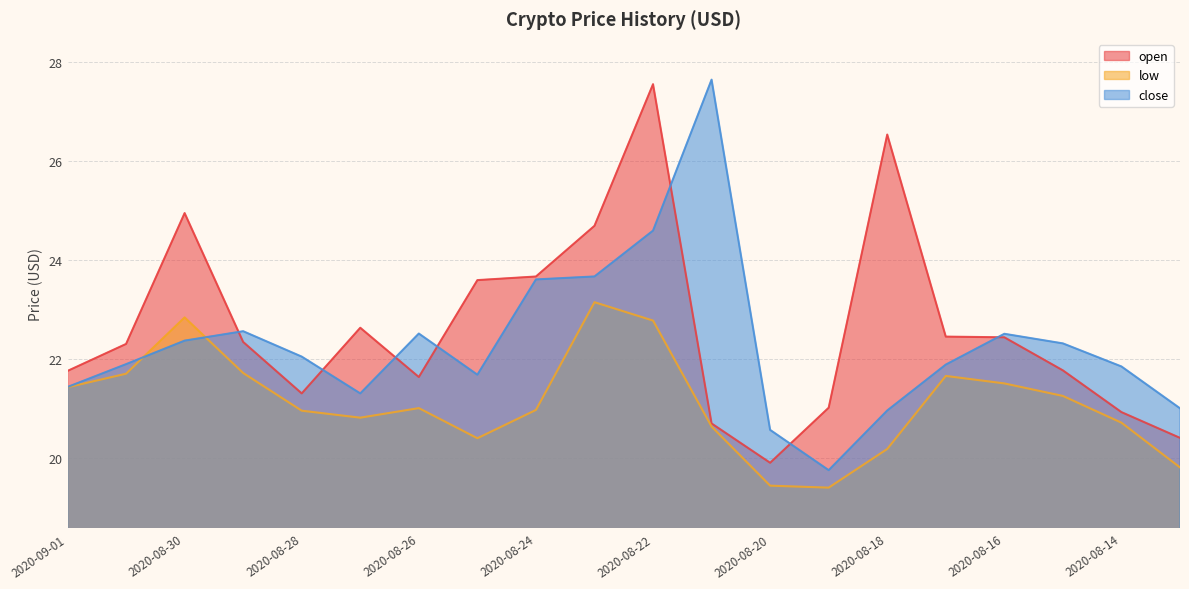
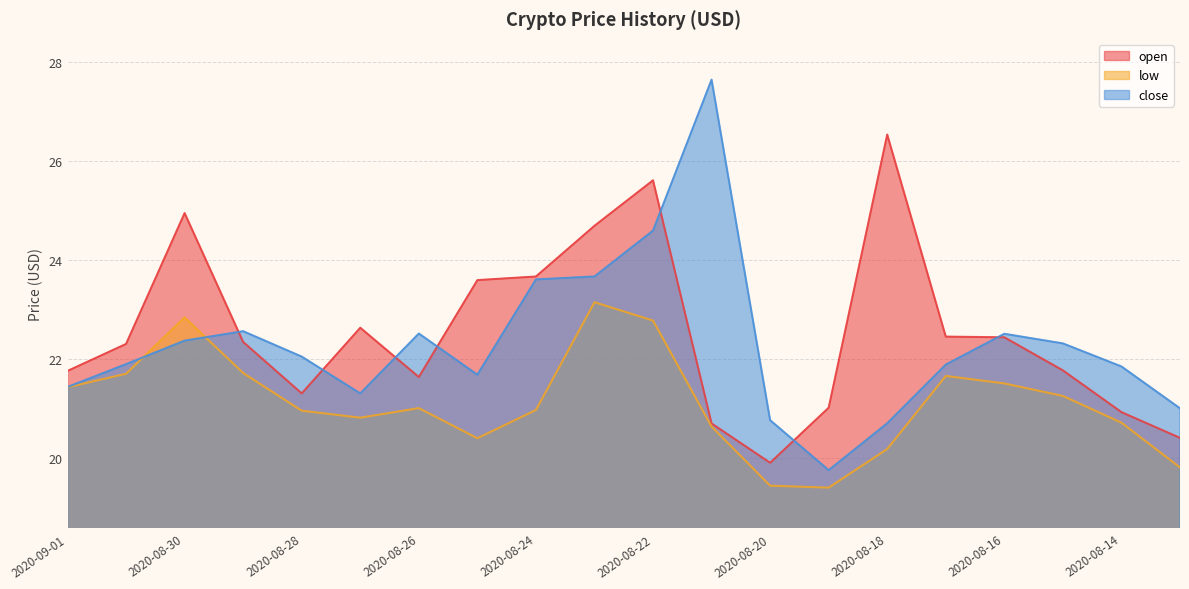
open, 2020-08-22: 27.5 -> 25.6
close, 2020-08-20: 20.6 -> 20.8
close, 2020-08-18: 21.0 -> 20.7
